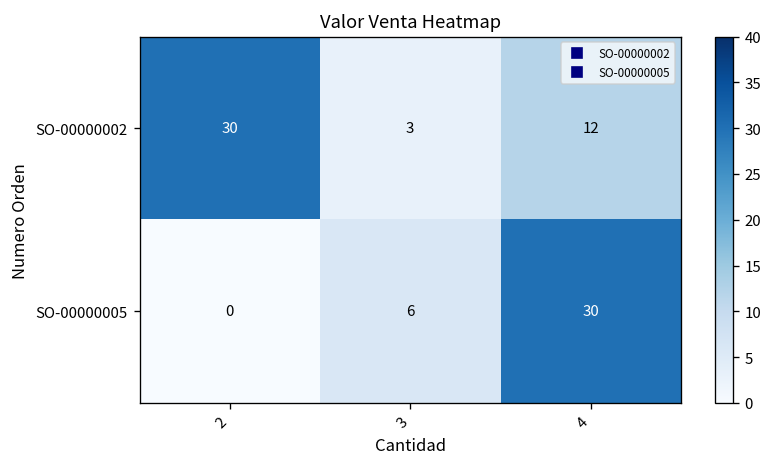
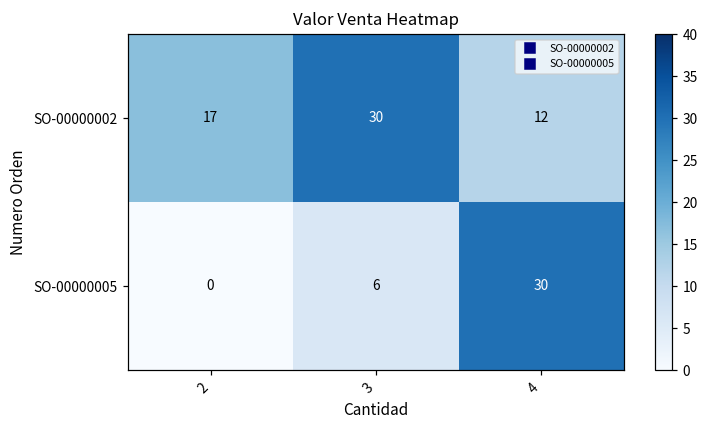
SO-00000002, 2: 30 -> 17
SO-00000002, 3: 3 -> 30
